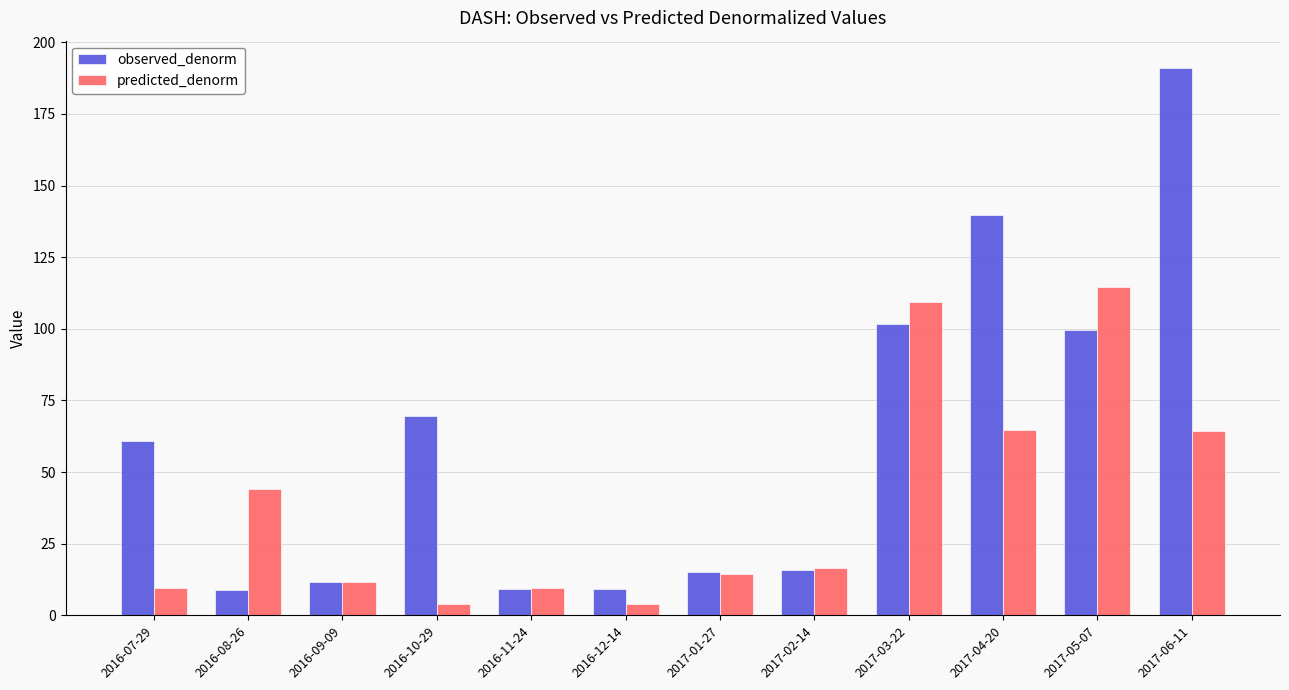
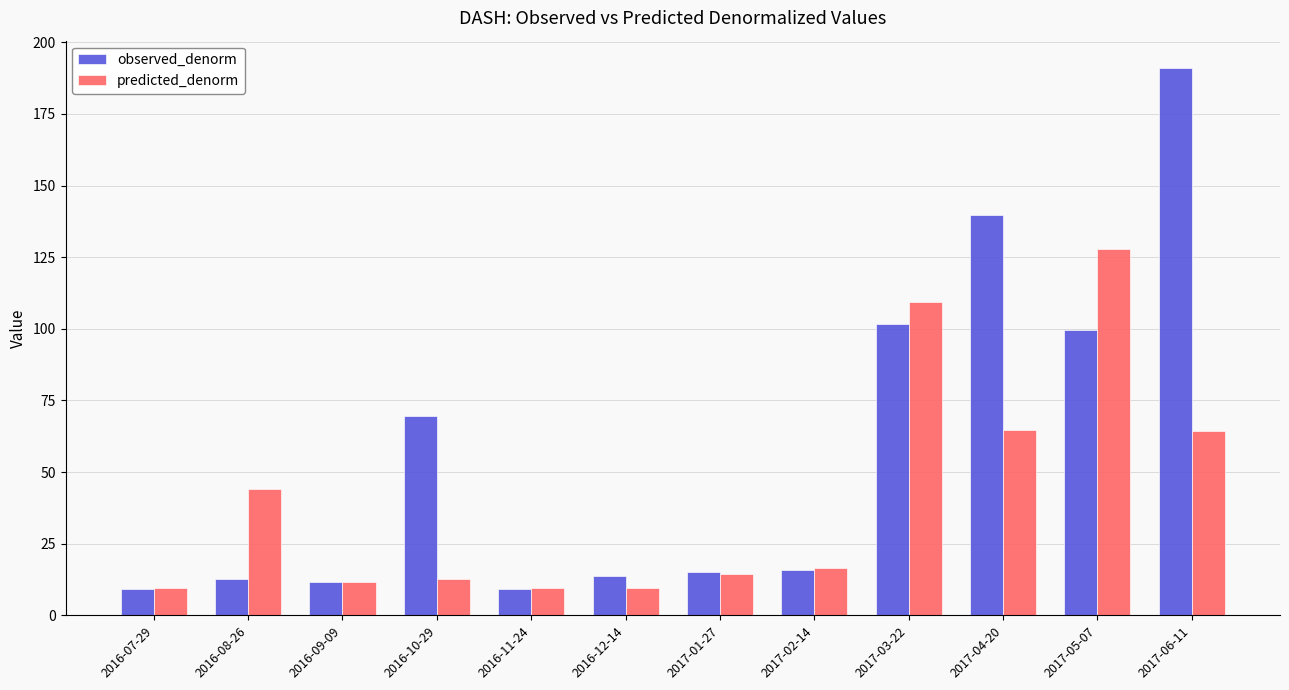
observed_denorm, 2016-07-29: 61 -> 9
observed_denorm, 2016-08-26: 9 -> 13
predicted_denorm, 2016-10-29: 4 -> 13
observed_denorm, 2016-12-14: 9 -> 14
predicted_denorm, 2016-12-14: 4 -> 9
predicted_denorm, 2017-05-07: 114 -> 128
